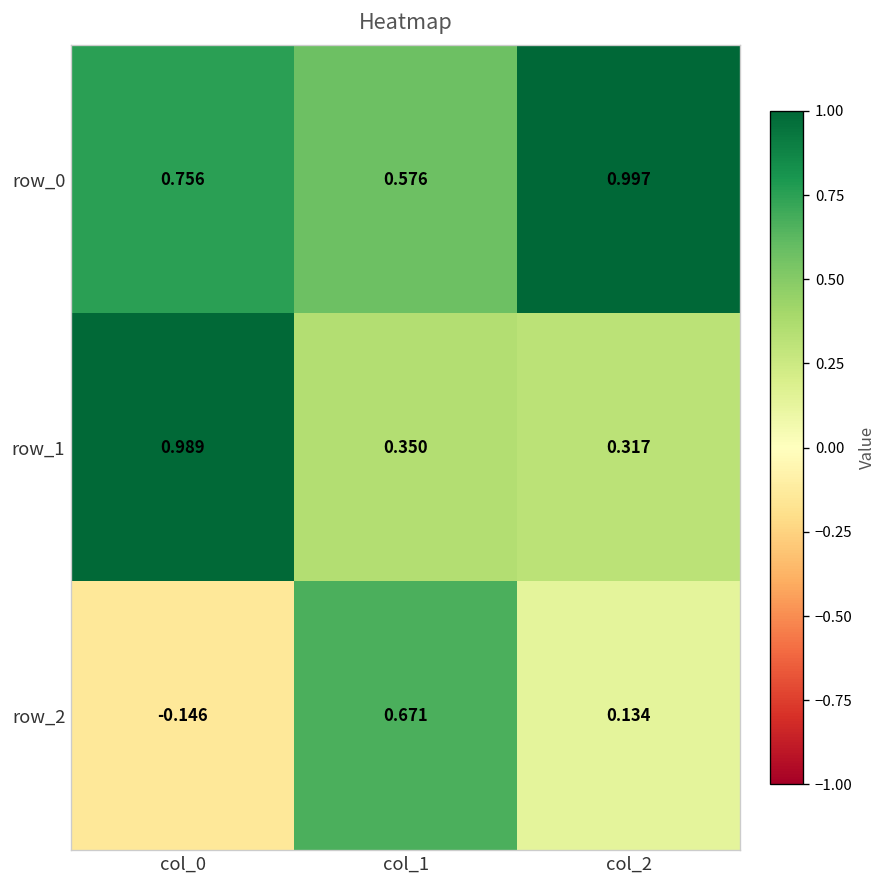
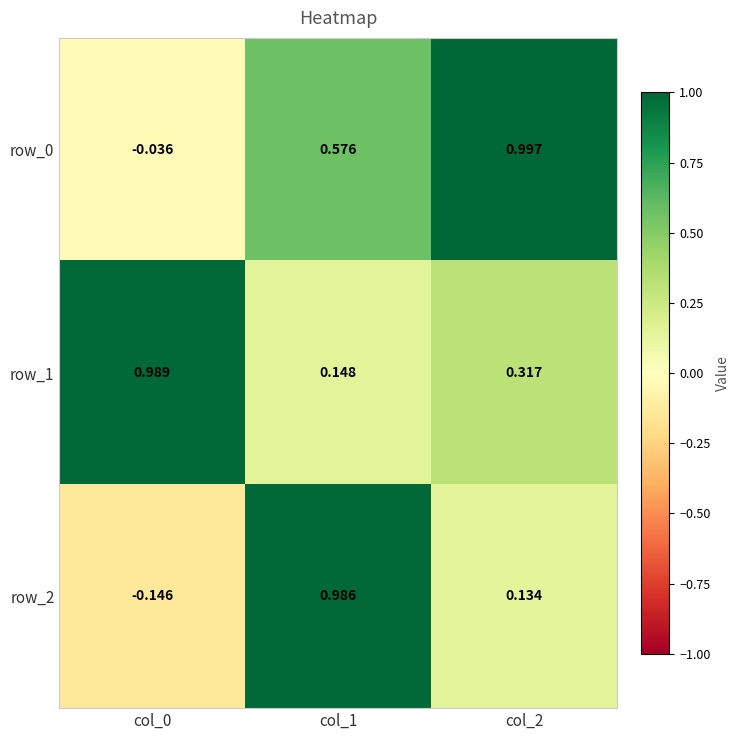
row_0, col_0: 0.756 -> -0.036
row_1, col_1: 0.350 -> 0.148
row_2, col_1: 0.671 -> 0.986
